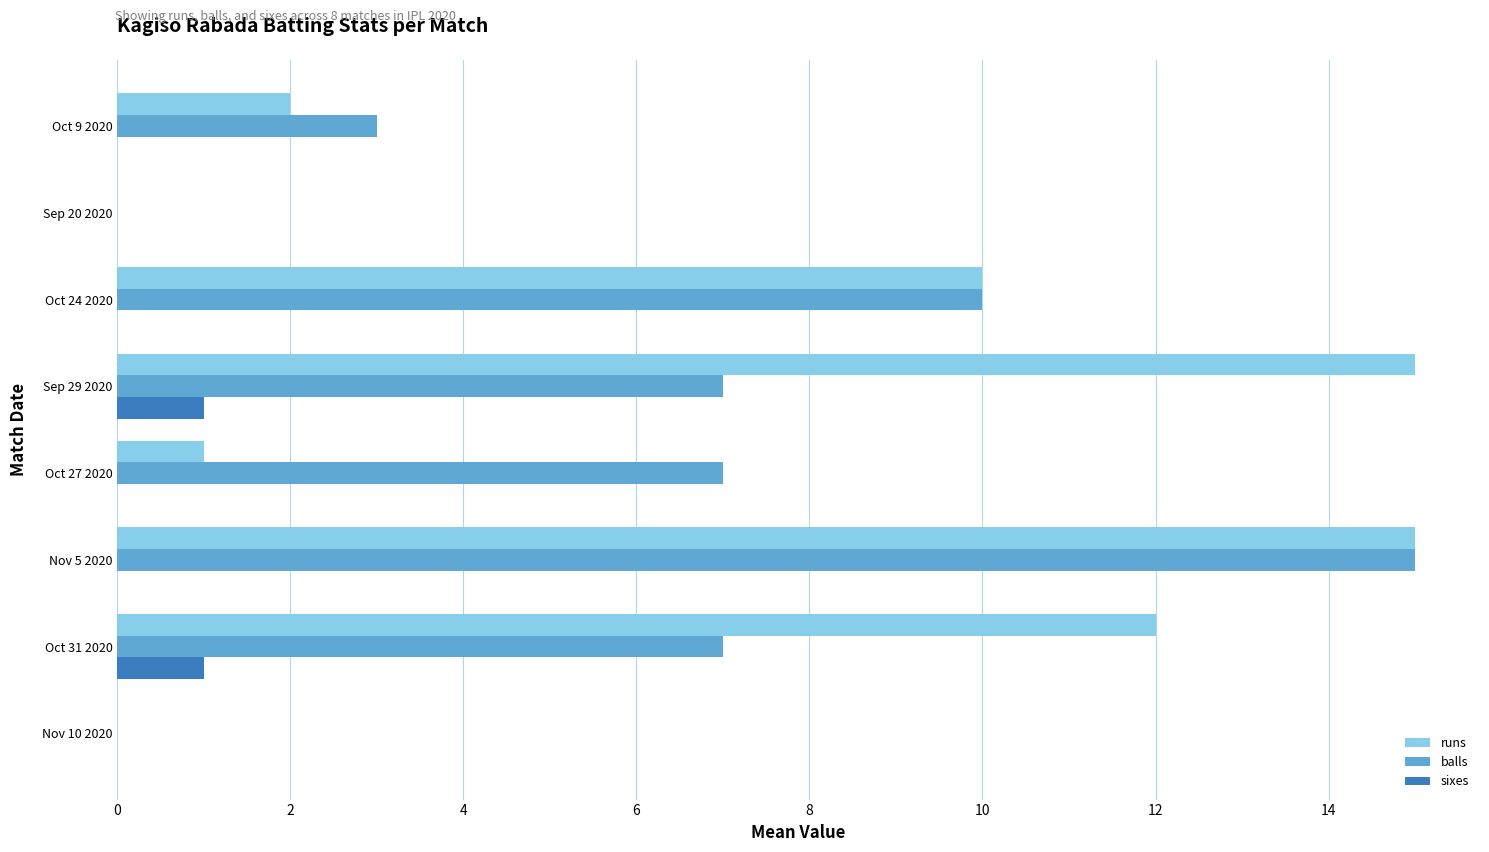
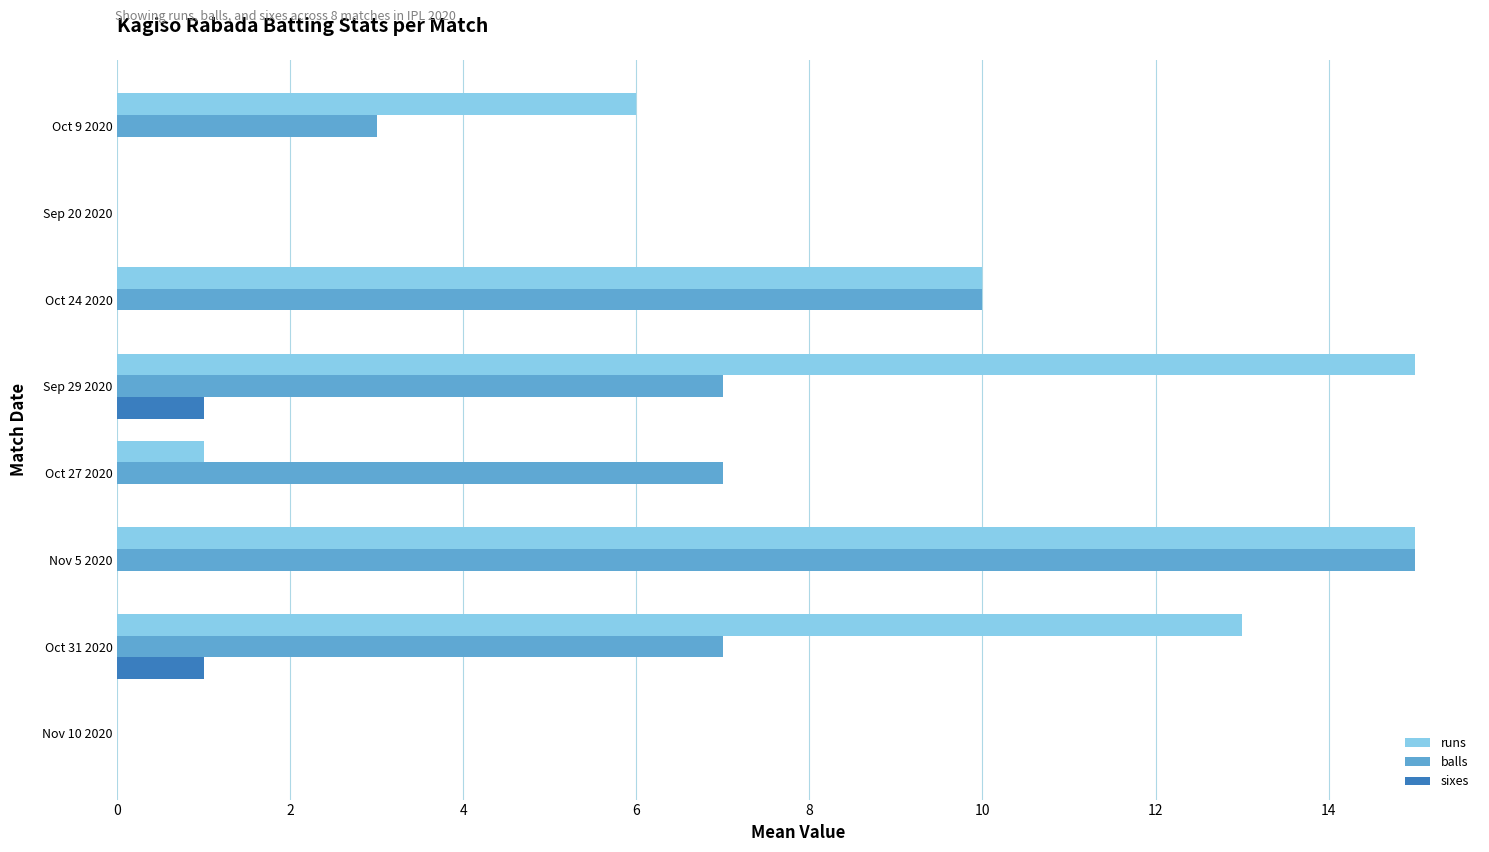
runs, Oct 9 2020: 2 -> 6
runs, Oct 31 2020: 12 -> 13
